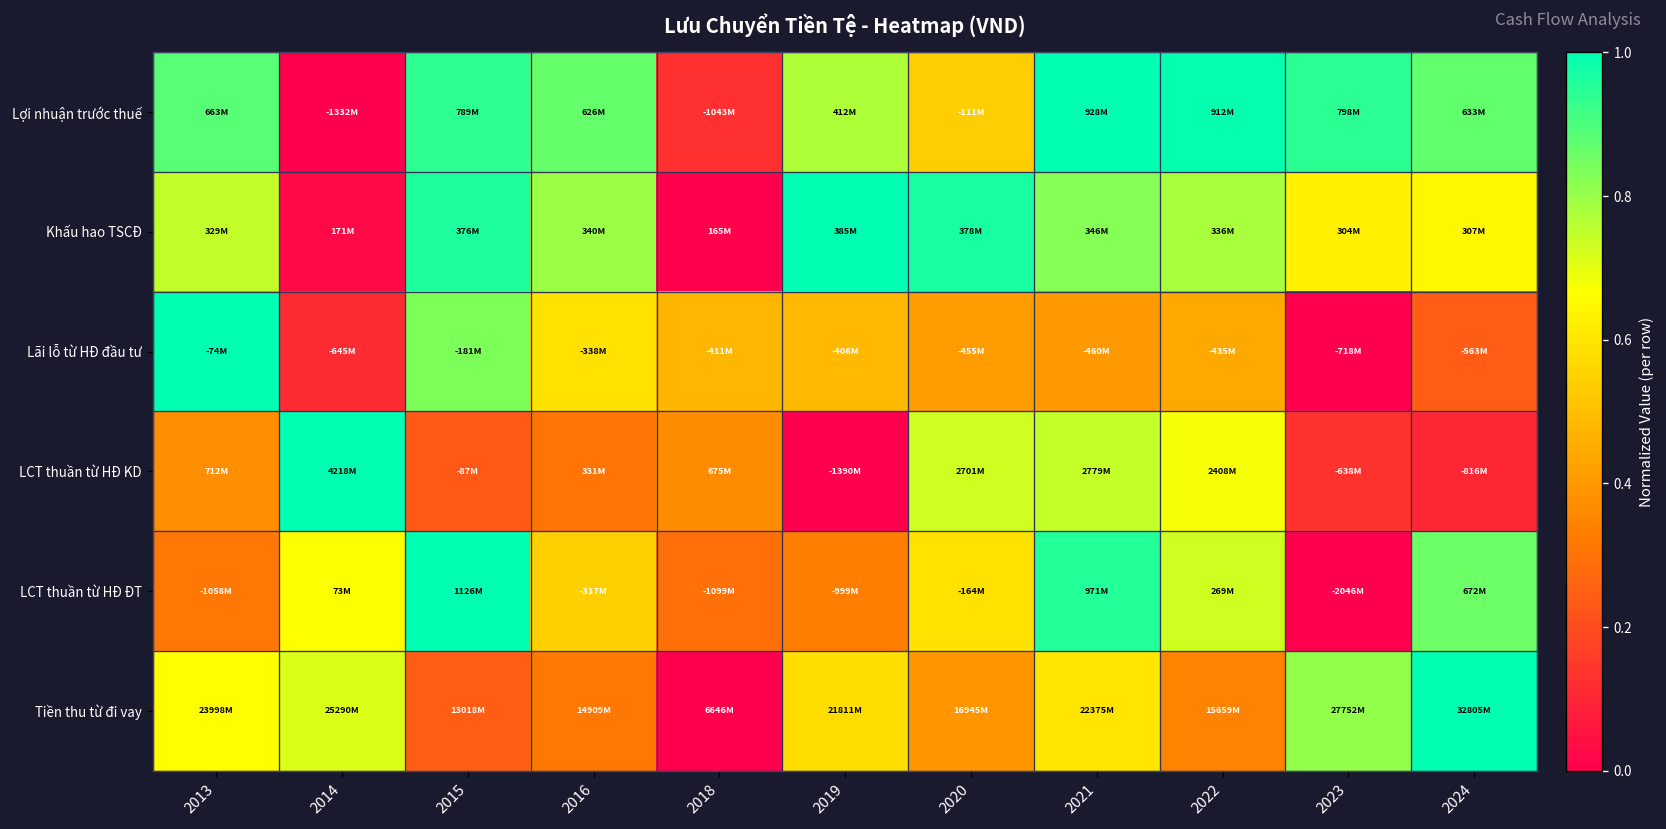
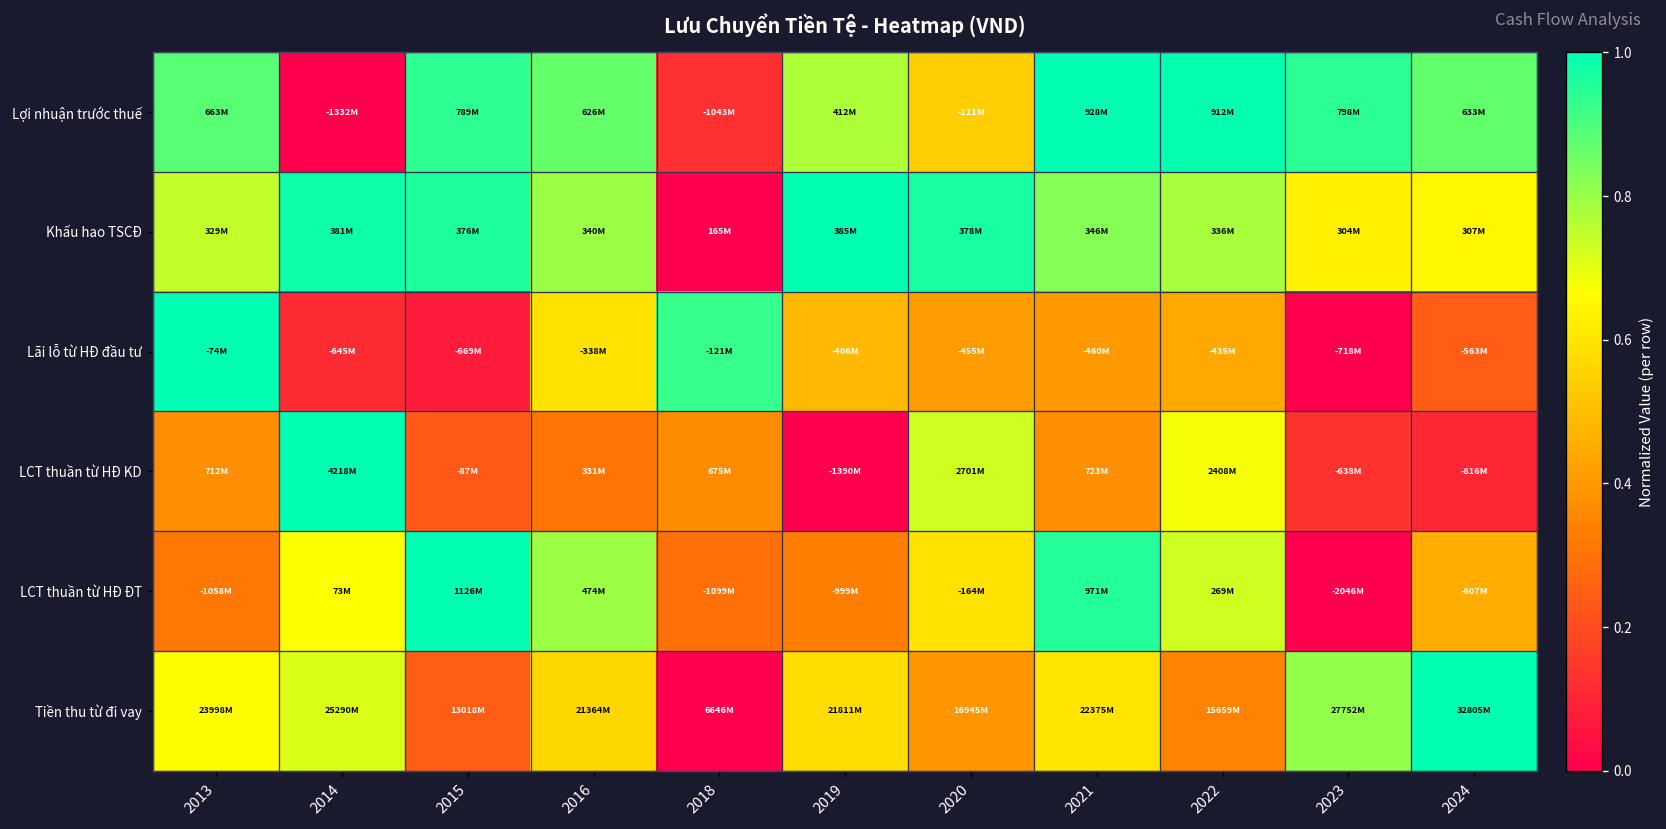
Khấu hao TSCĐ, 2014: 171M -> 381M
Lãi lỗ từ HĐ đầu tư, 2015: -181M -> -669M
Lãi lỗ từ HĐ đầu tư, 2018: -411M -> -121M
LCT thuần từ HĐ KD, 2021: 2779M -> 723M
LCT thuần từ HĐ ĐT, 2016: -317M -> 474M
LCT thuần từ HĐ ĐT, 2024: 672M -> -607M
Tiền thu từ đi vay, 2016: 14909M -> 21364M
